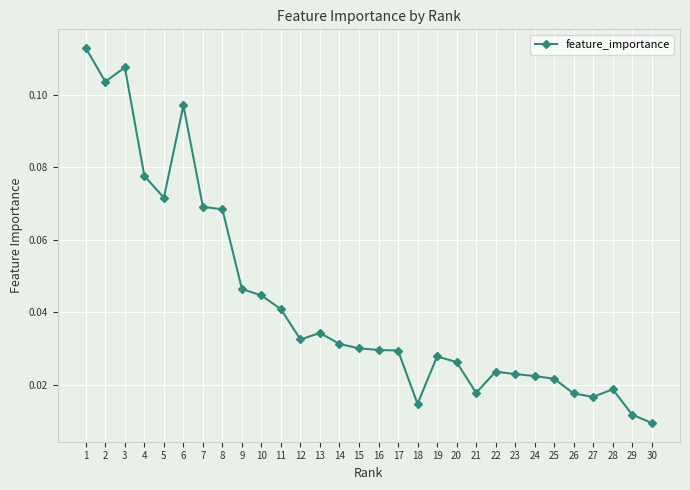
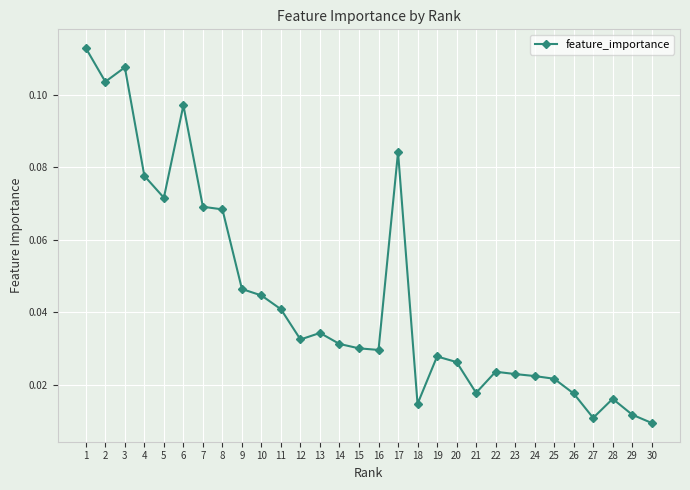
17: 0.029 -> 0.084
27: 0.017 -> 0.011
28: 0.019 -> 0.016
